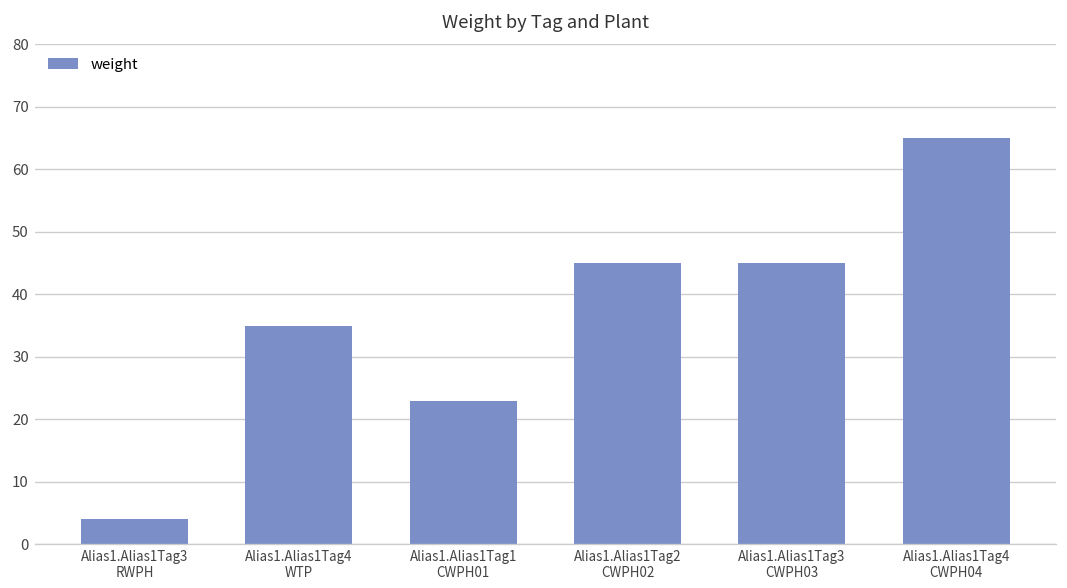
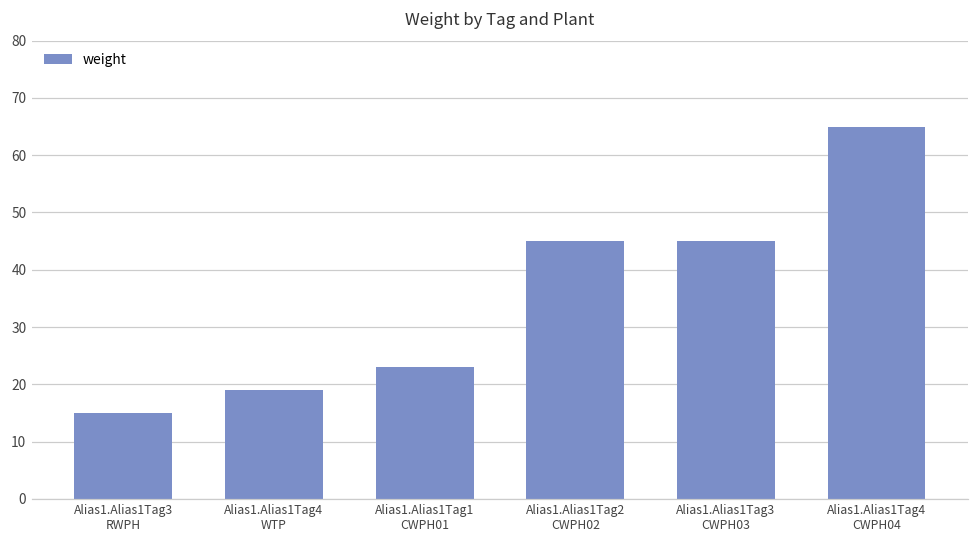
Alias1.Alias1Tag3 RWPH: 4 -> 15
Alias1.Alias1Tag4 WTP: 35 -> 19
